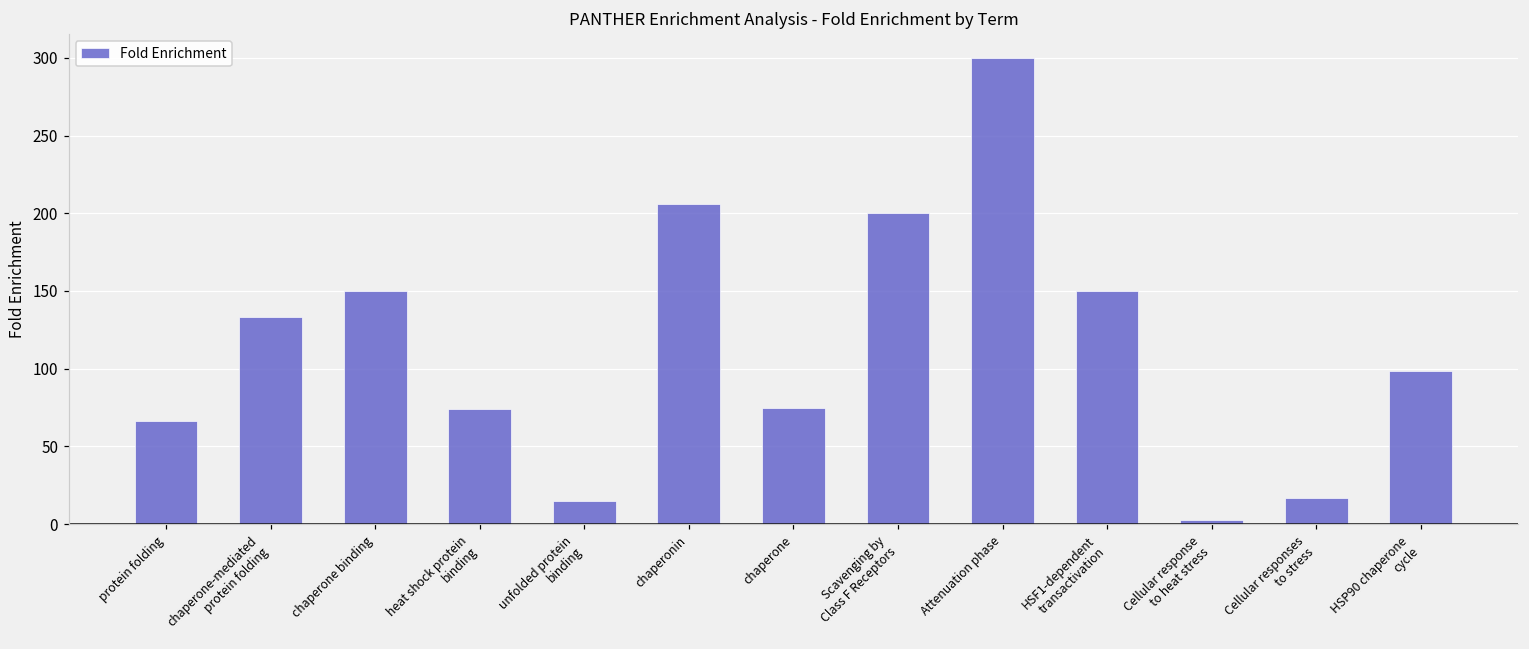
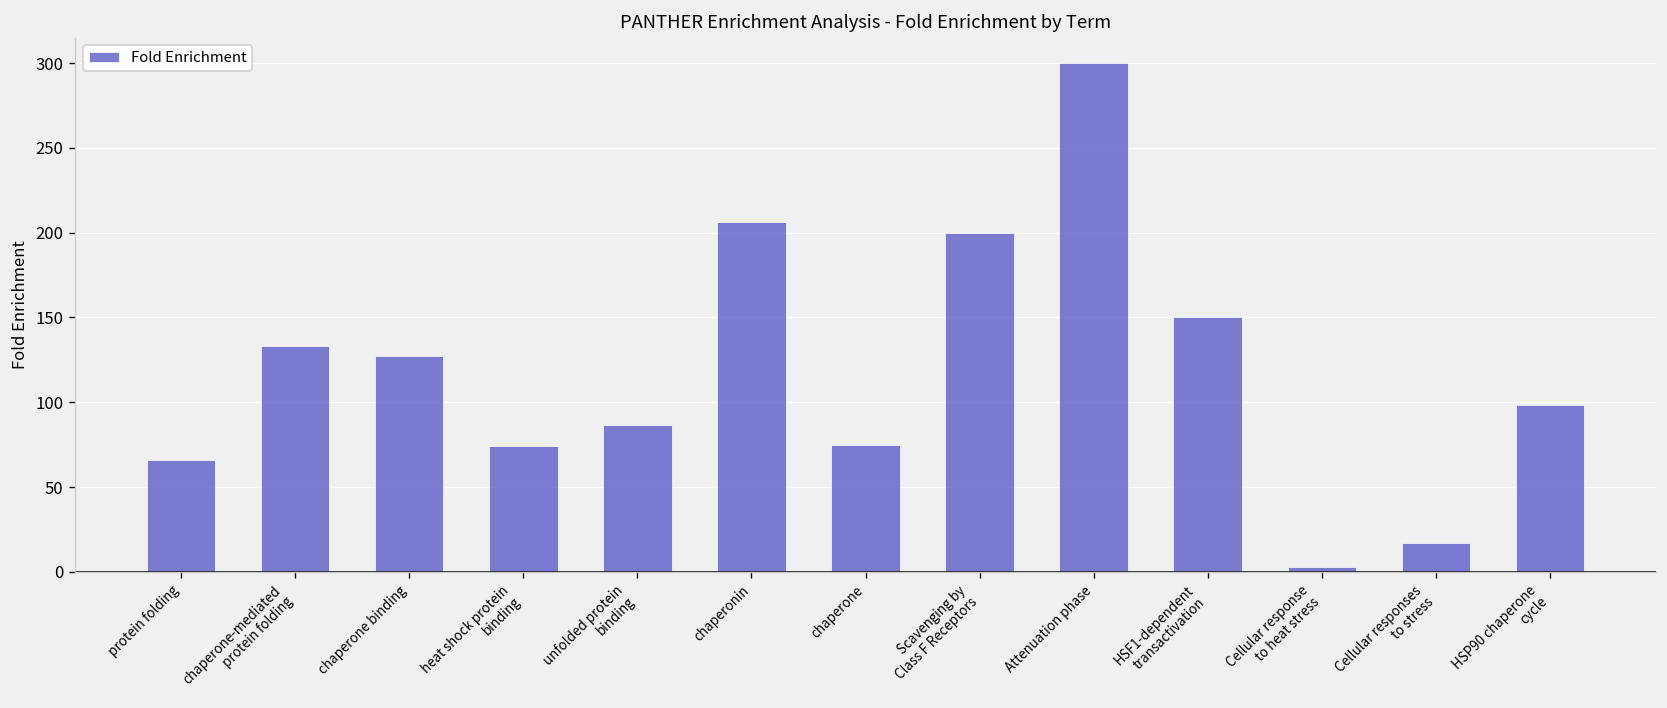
chaperone binding: 150 -> 127
unfolded protein binding: 15 -> 86
